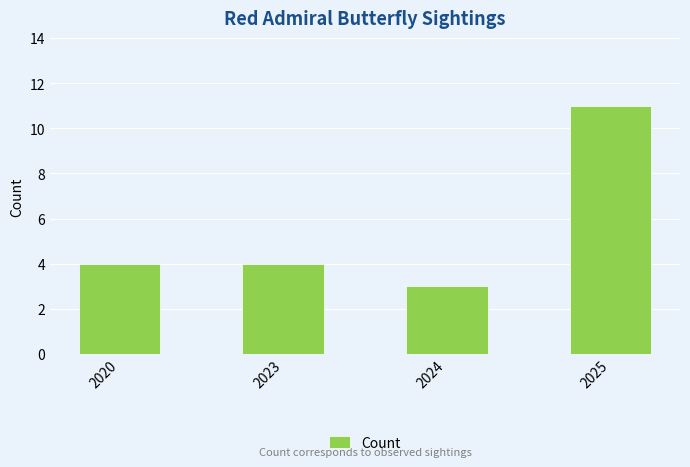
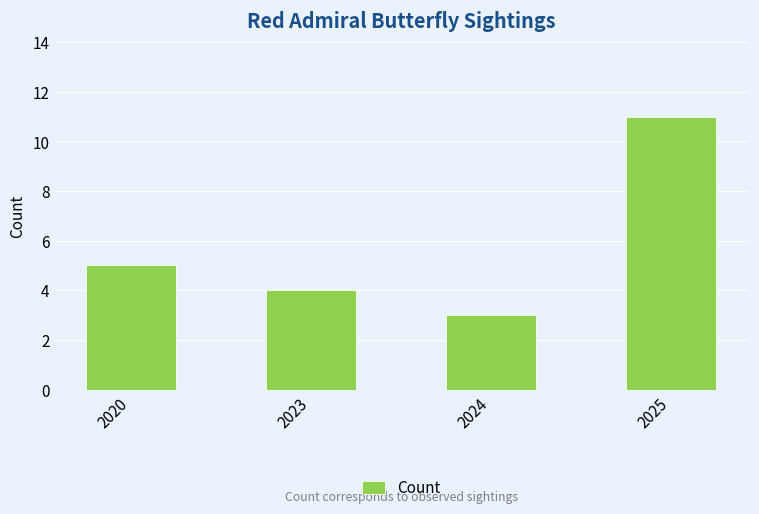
2020: 4 -> 5
